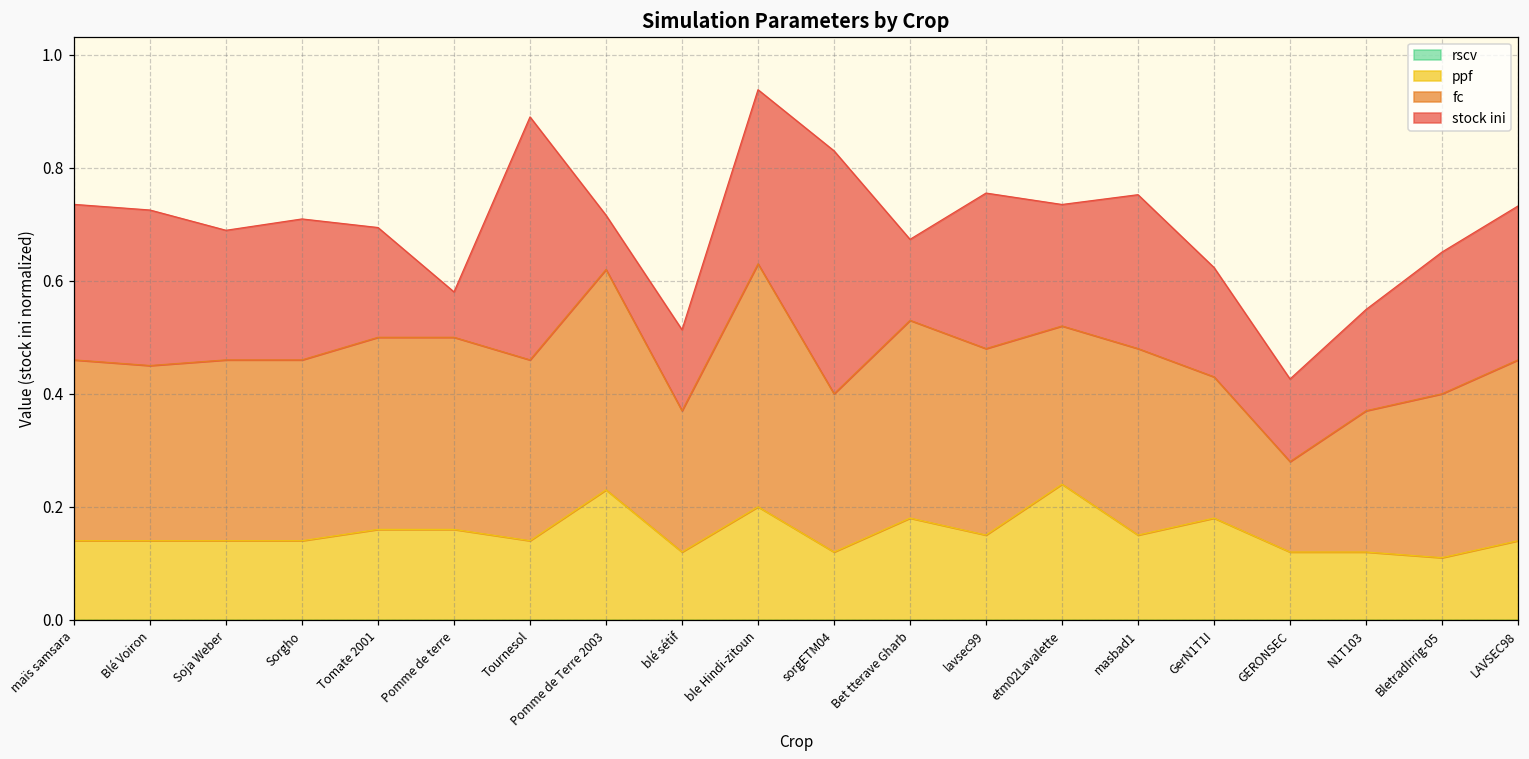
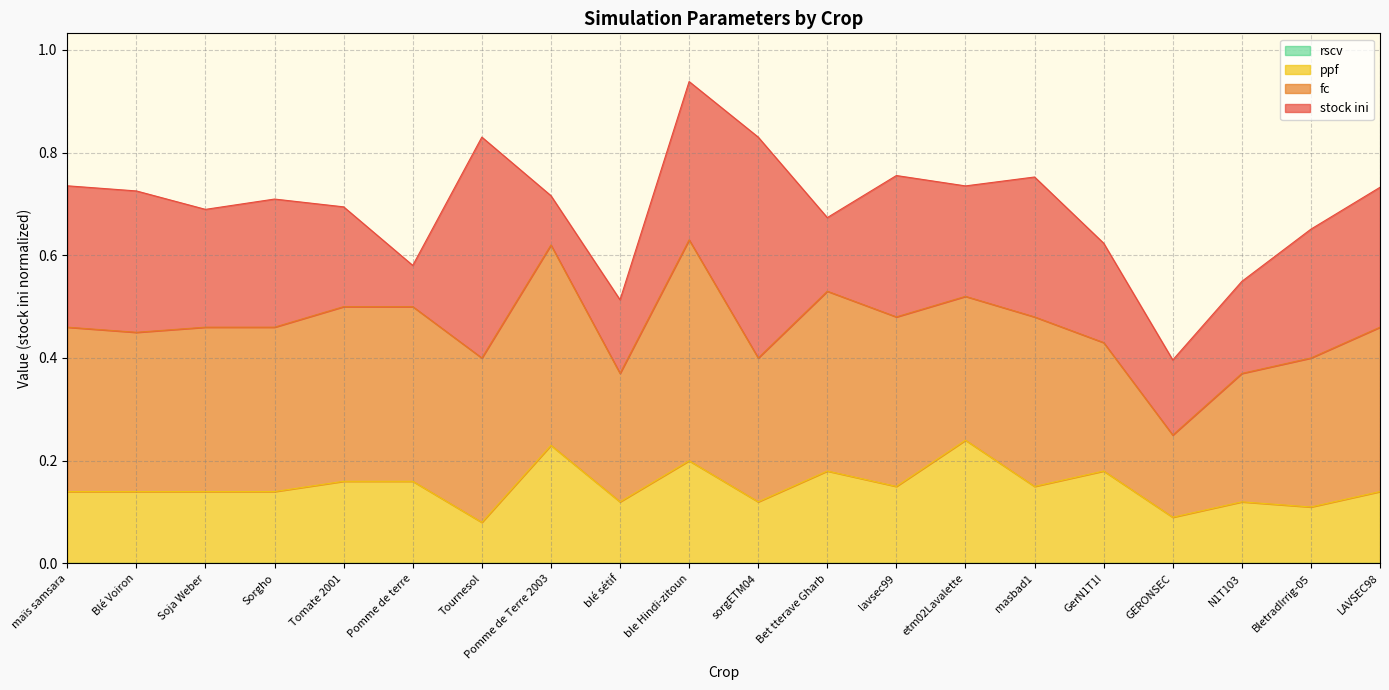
ppf, Tournesol: 0.14 -> 0.08
ppf, GERONSEC: 0.12 -> 0.09
